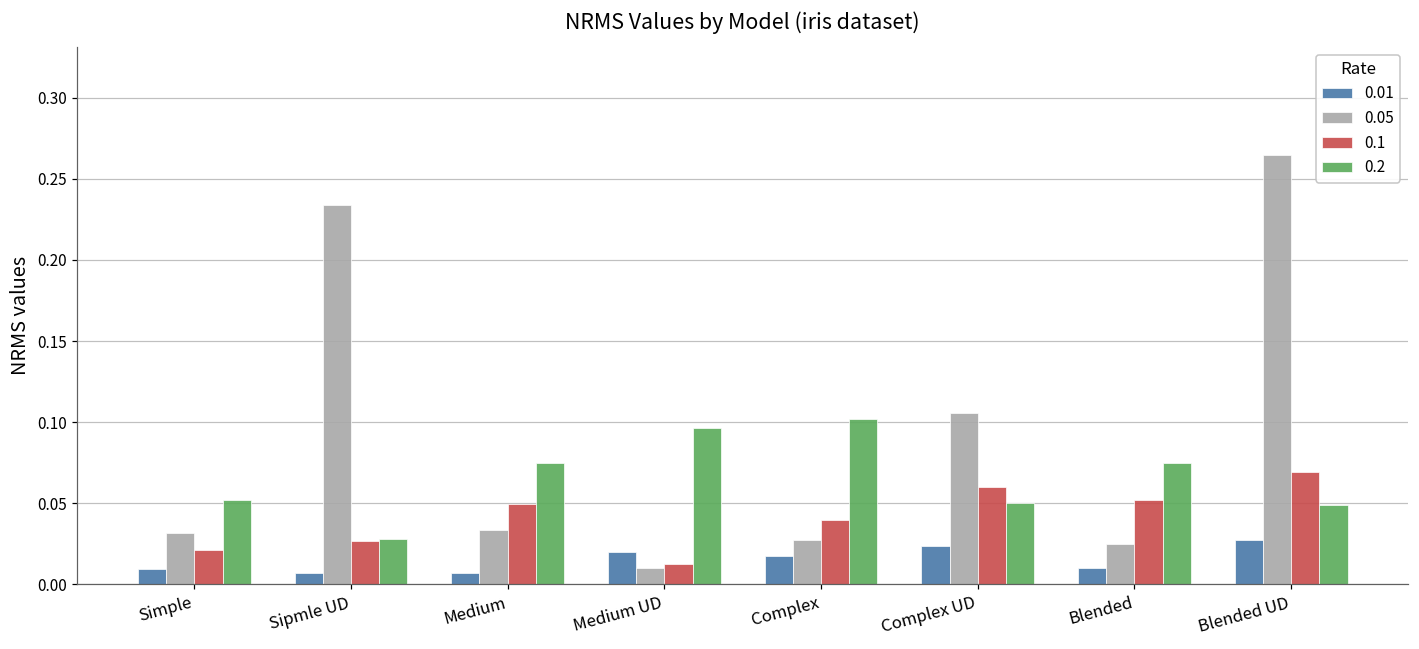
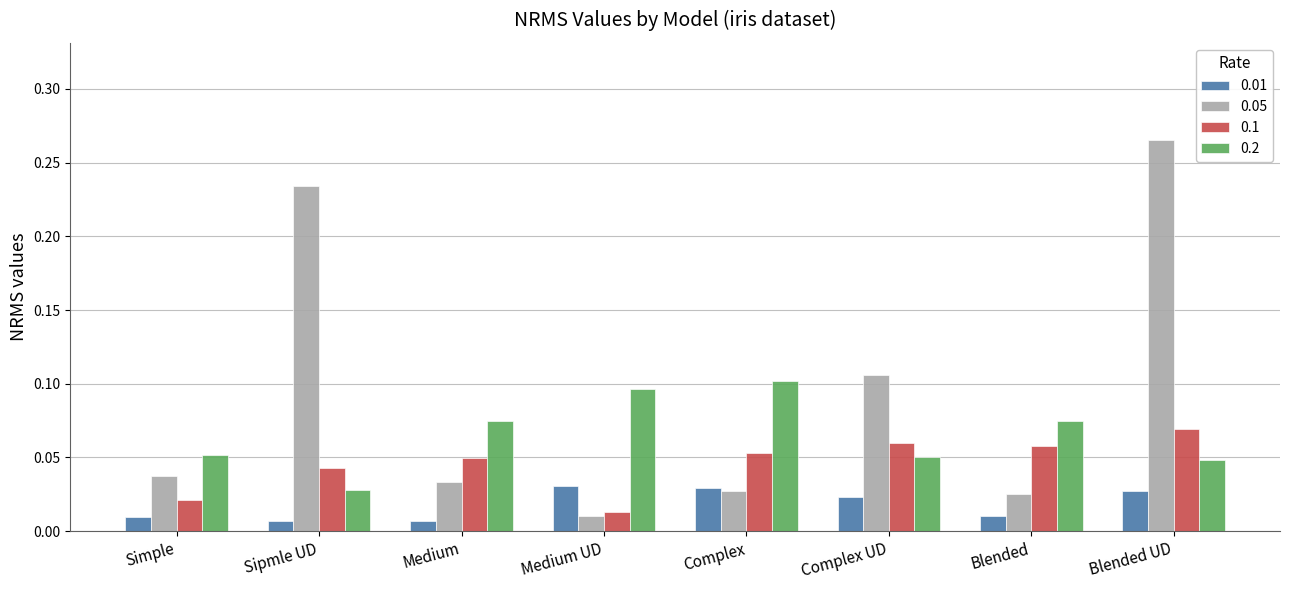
0.05, Simple: 0.032 -> 0.038
0.1, Sipmle UD: 0.027 -> 0.043
0.01, Medium UD: 0.020 -> 0.031
0.01, Complex: 0.017 -> 0.029
0.1, Complex: 0.040 -> 0.053
0.1, Blended: 0.052 -> 0.058
